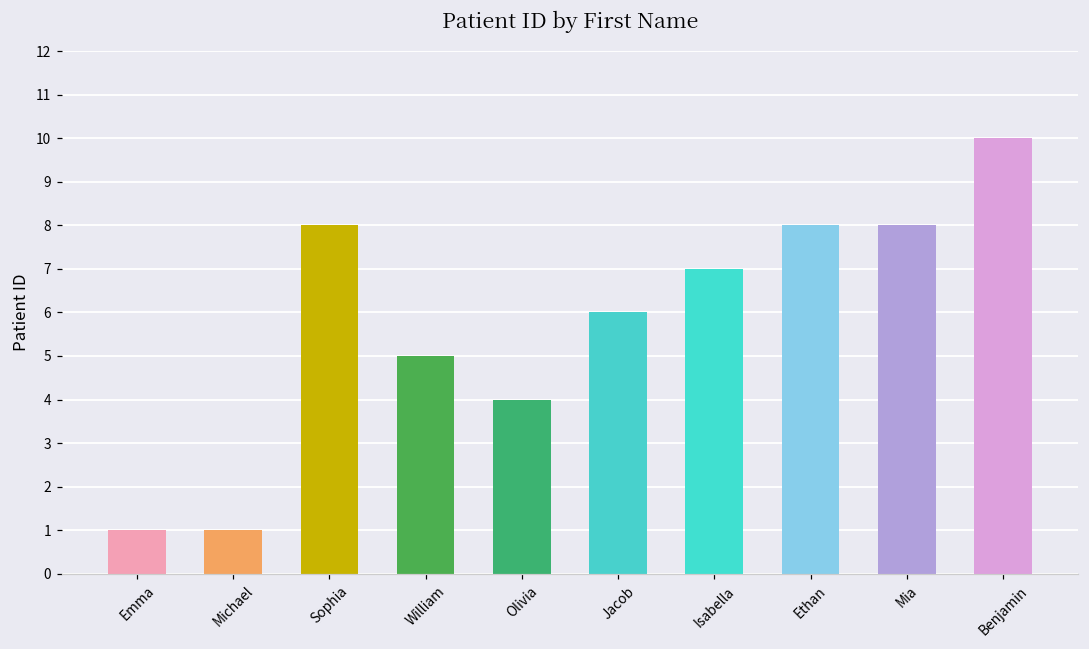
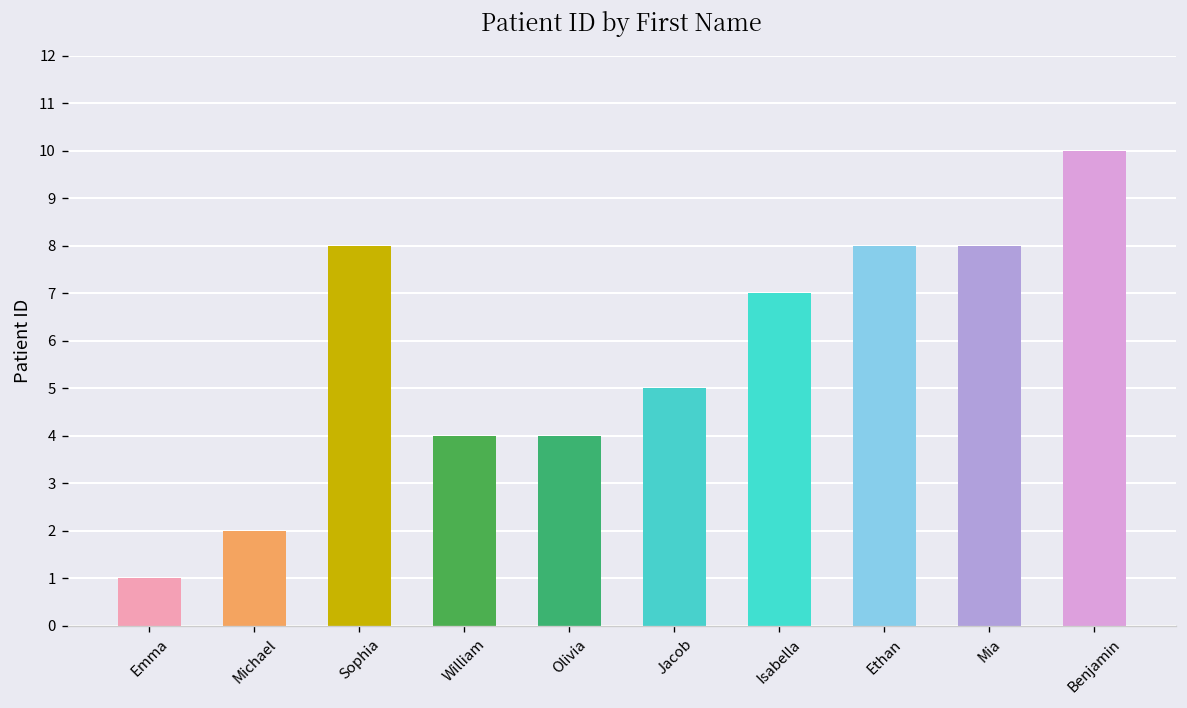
Michael: 1 -> 2
William: 5 -> 4
Jacob: 6 -> 5
